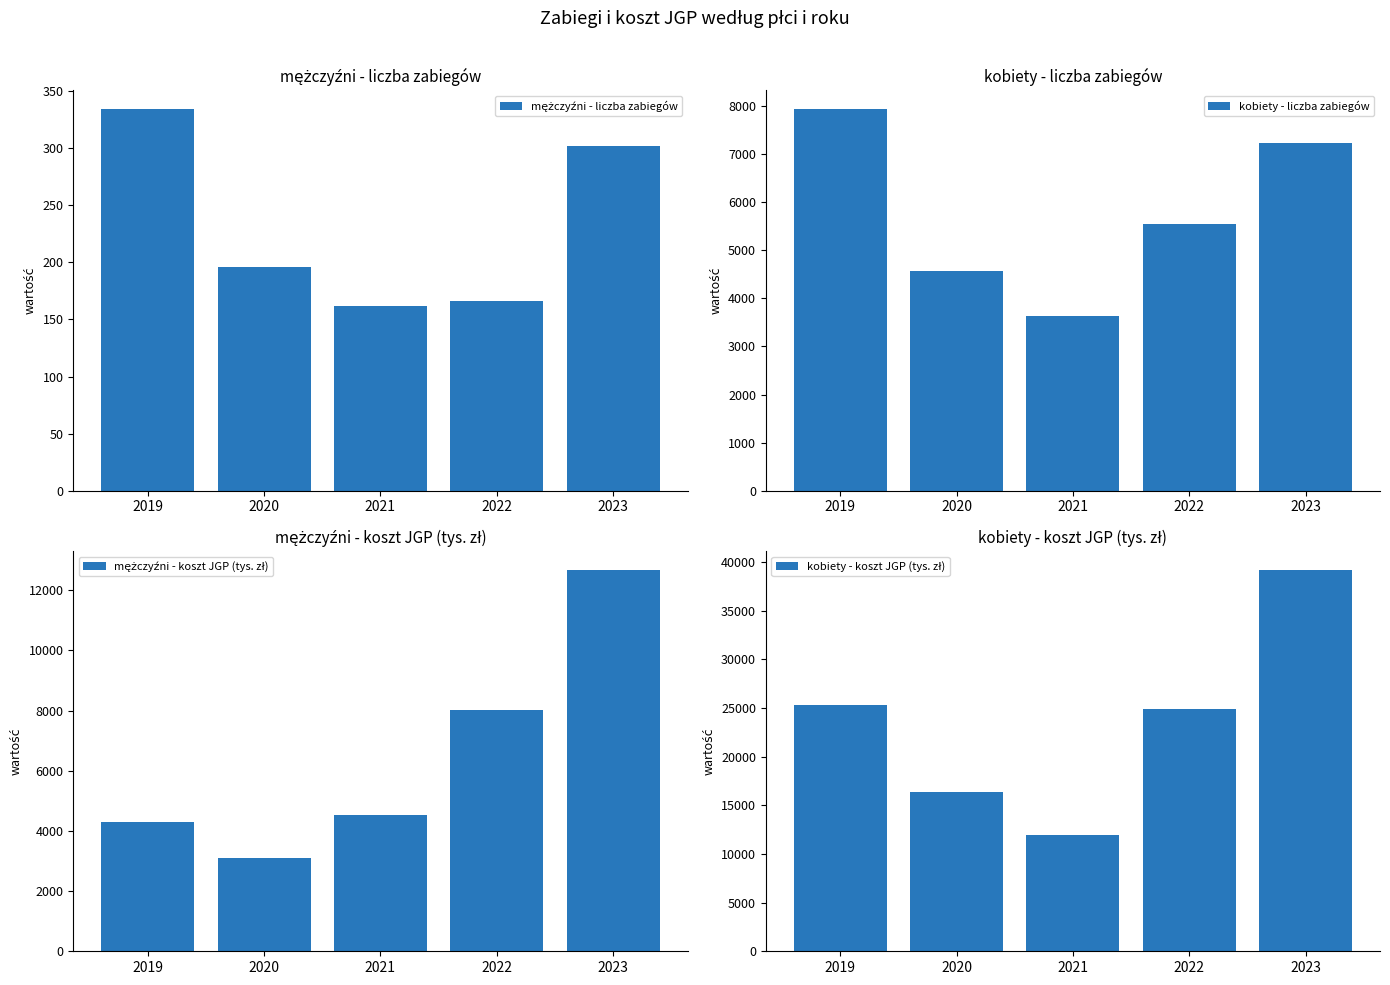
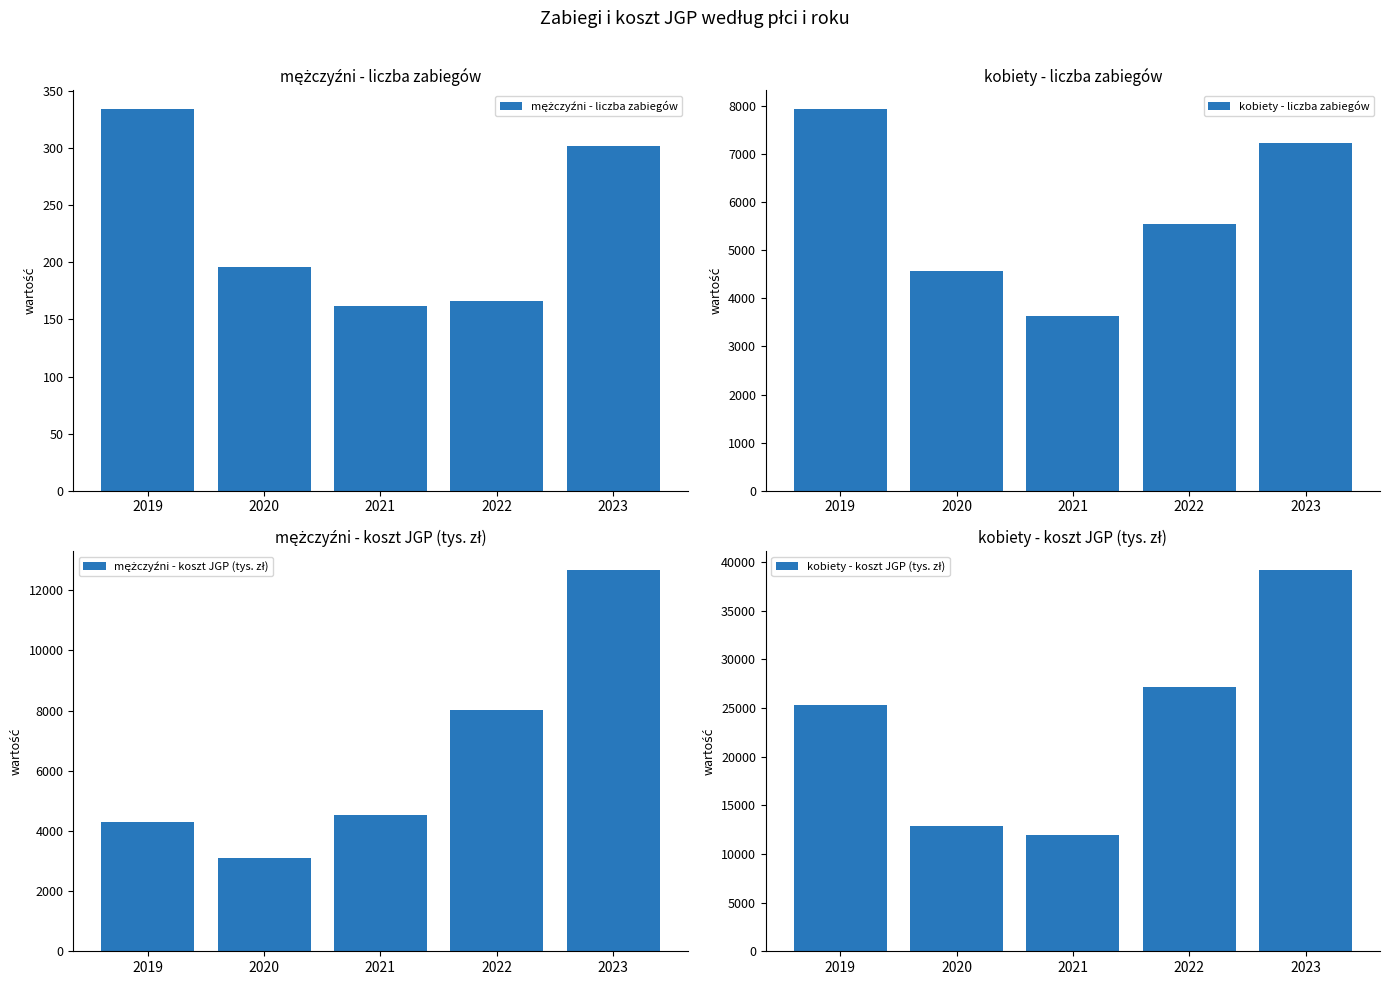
kobiety - koszt JGP (tys. zł), 2020: 16000 -> 13000
kobiety - koszt JGP (tys. zł), 2022: 25000 -> 27000
